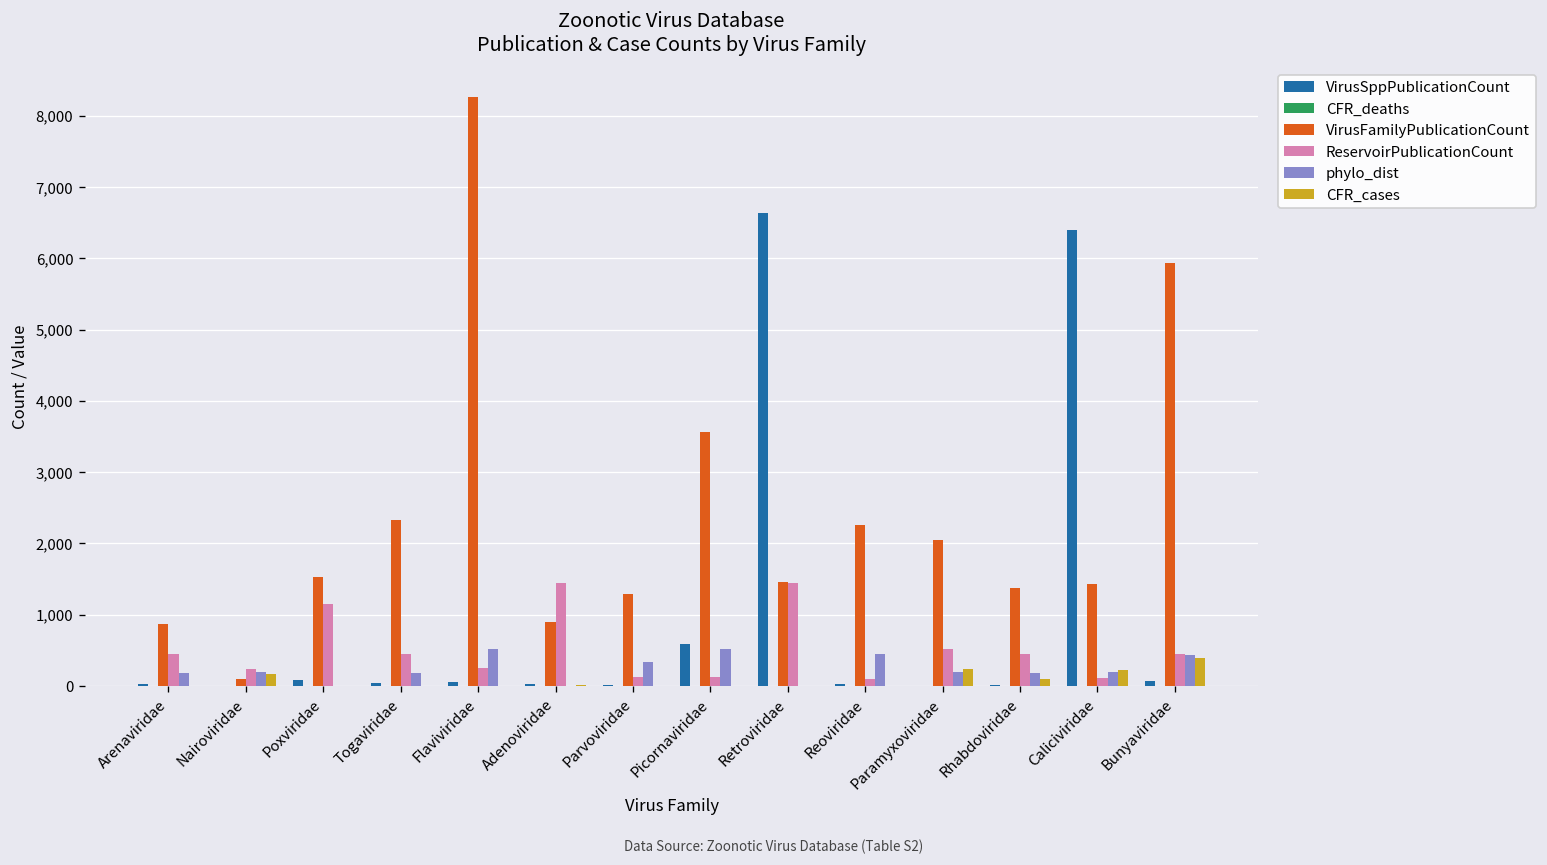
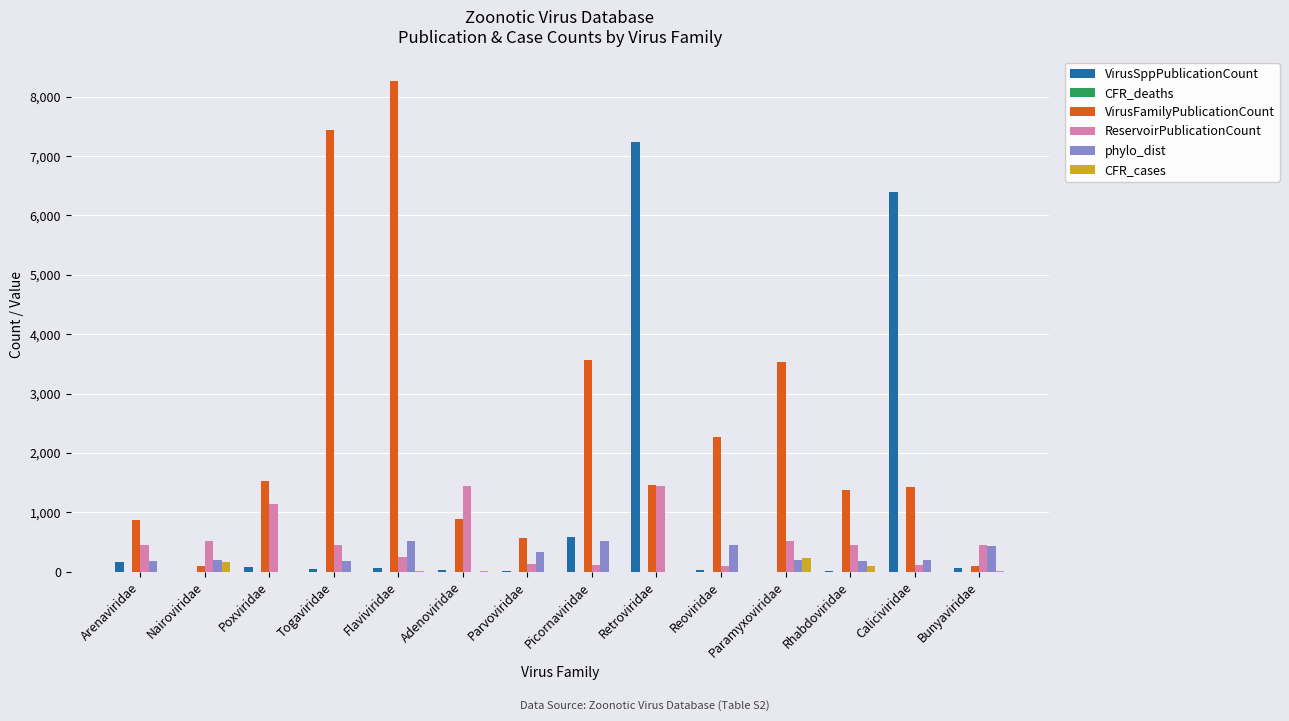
VirusSppPublicationCount, Arenaviridae: 0 -> 200
ReservoirPublicationCount, Nairoviridae: 200 -> 500
VirusFamilyPublicationCount, Togaviridae: 2,300 -> 7,400
VirusFamilyPublicationCount, Parvoviridae: 1,300 -> 600
VirusSppPublicationCount, Retroviridae: 6,600 -> 7,200
VirusFamilyPublicationCount, Paramyxoviridae: 2,000 -> 3,500
CFR_cases, Caliciviridae: 200 -> 0
VirusFamilyPublicationCount, Bunyaviridae: 5,900 -> 100
CFR_cases, Bunyaviridae: 400 -> 0
